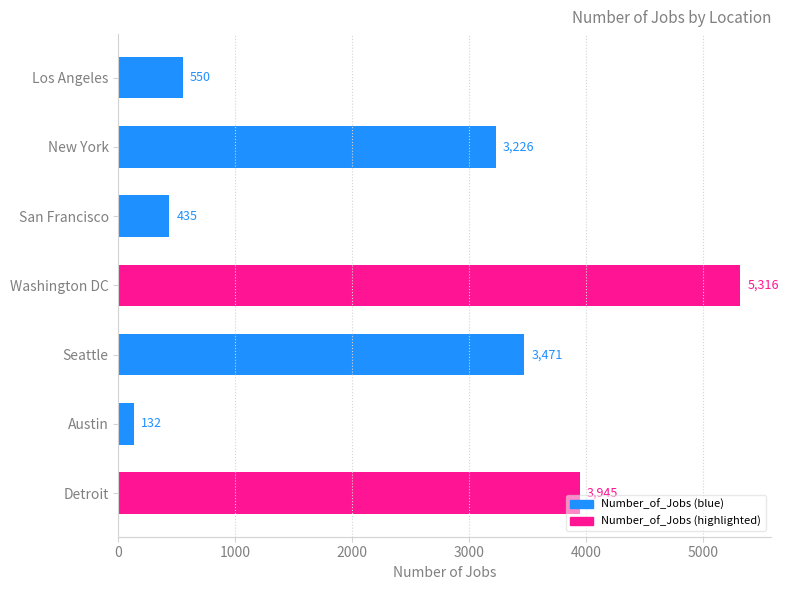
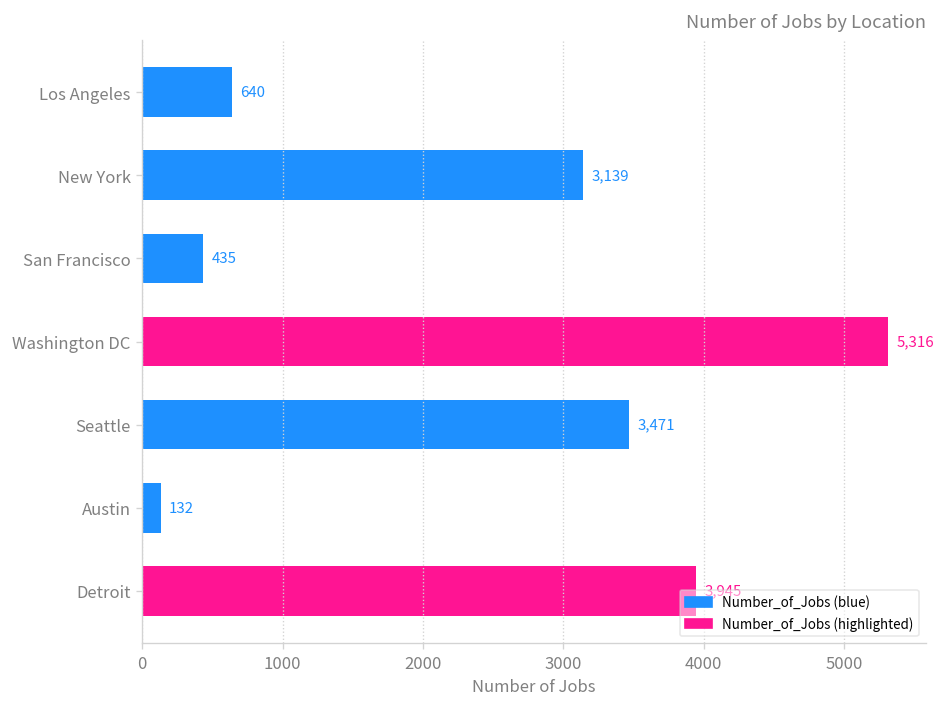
Los Angeles: 550 -> 640
New York: 3,226 -> 3,139
